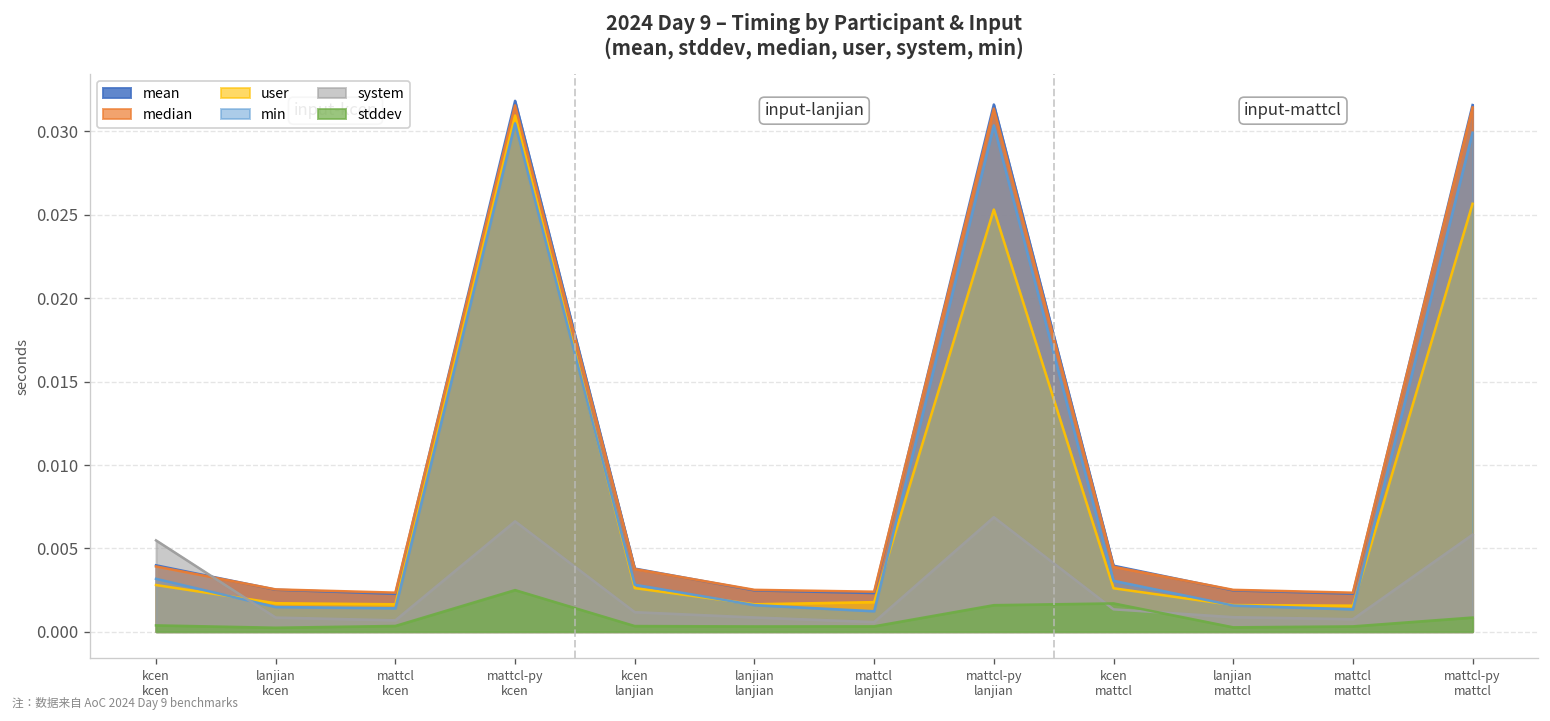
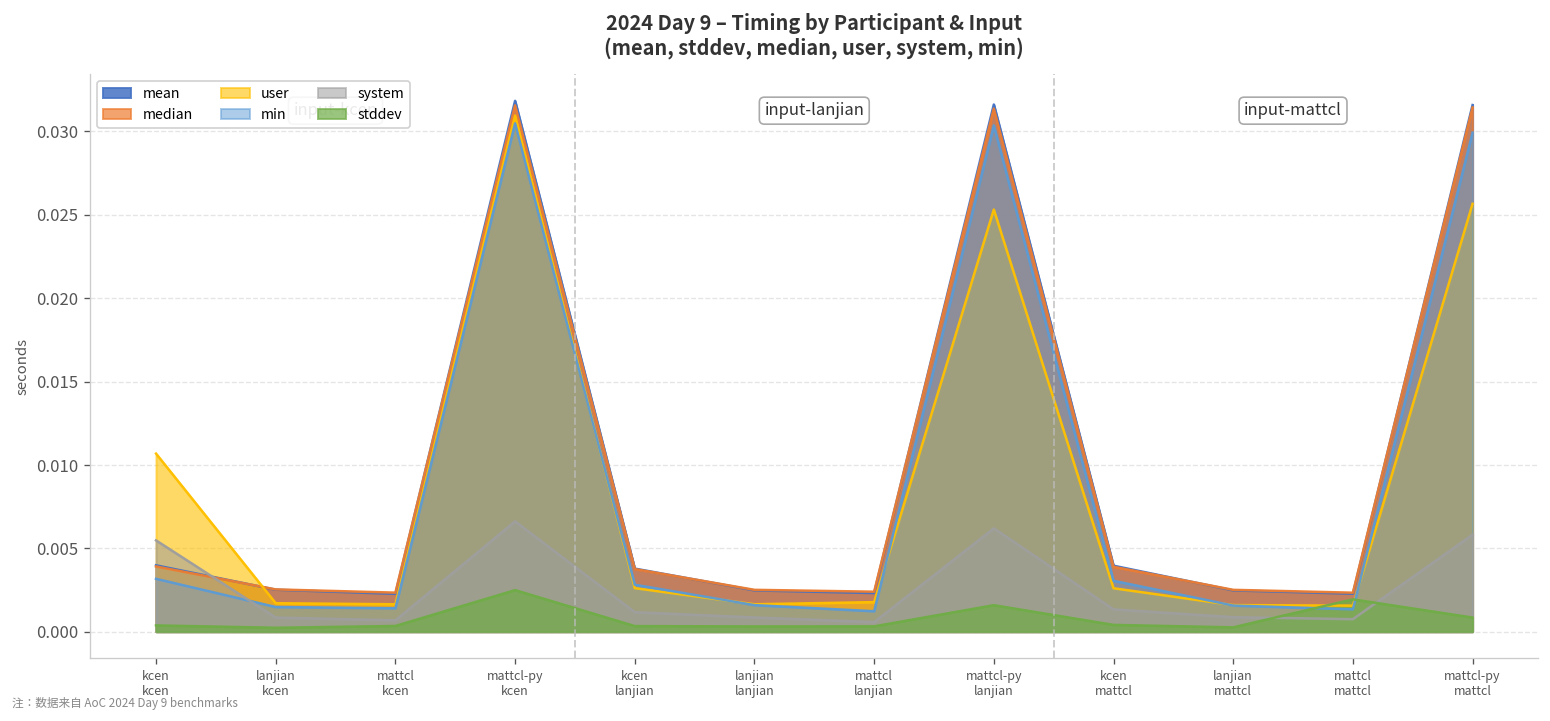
user, kcen kcen: 0.0028 -> 0.0107
system, mattcl-py lanjian: 0.0069 -> 0.0062
stddev, kcen mattcl: 0.0017 -> 0.0004
stddev, mattcl mattcl: 0.0003 -> 0.0019
